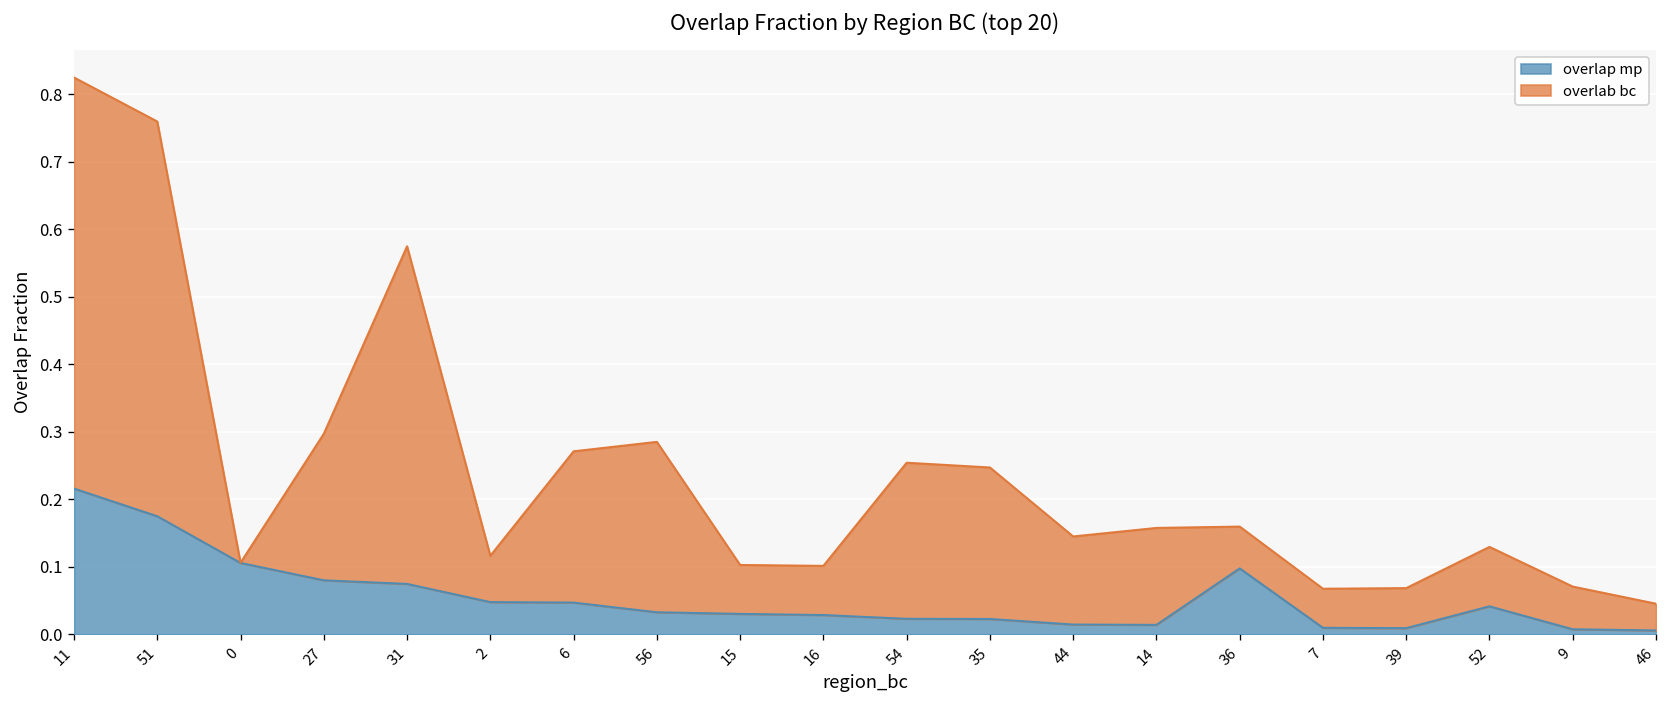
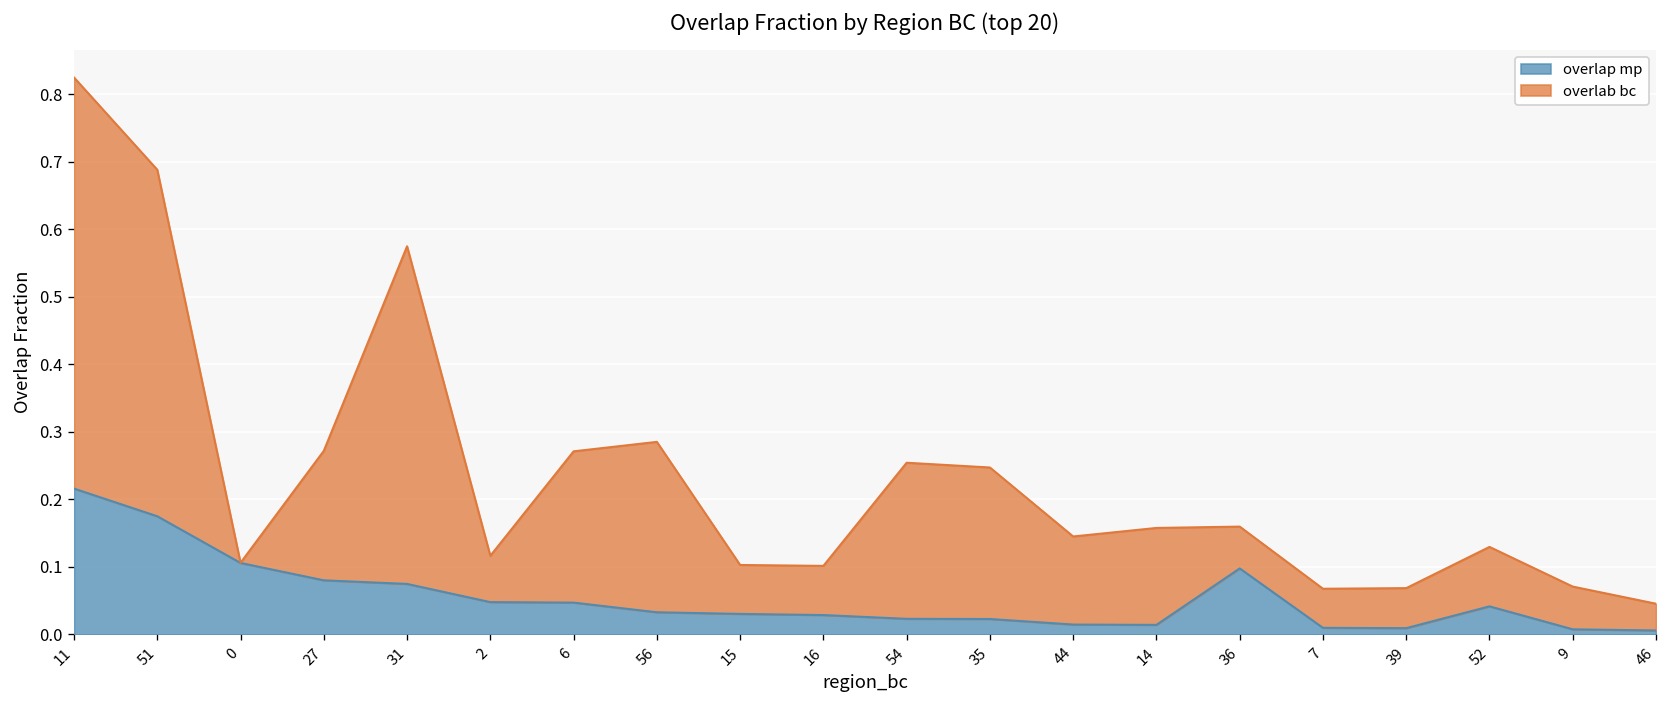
overlab bc, 51: 0.58 -> 0.51
overlab bc, 27: 0.22 -> 0.19
